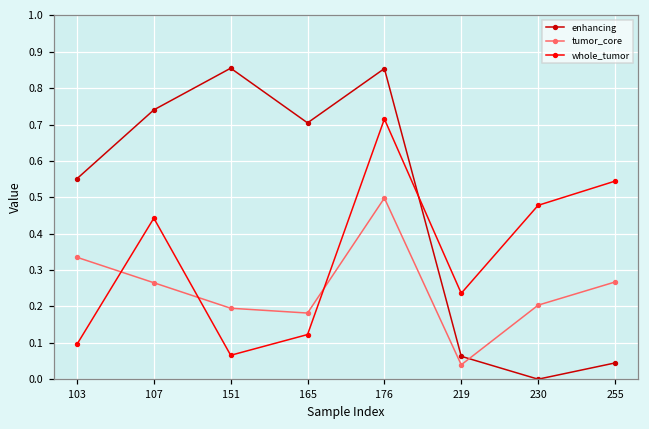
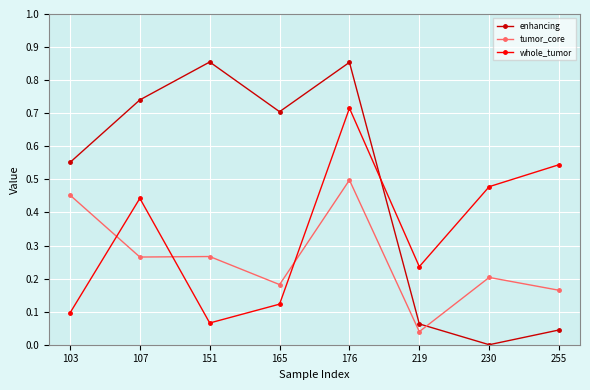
tumor_core, 103: 0.34 -> 0.45
tumor_core, 151: 0.20 -> 0.27
tumor_core, 255: 0.27 -> 0.16
